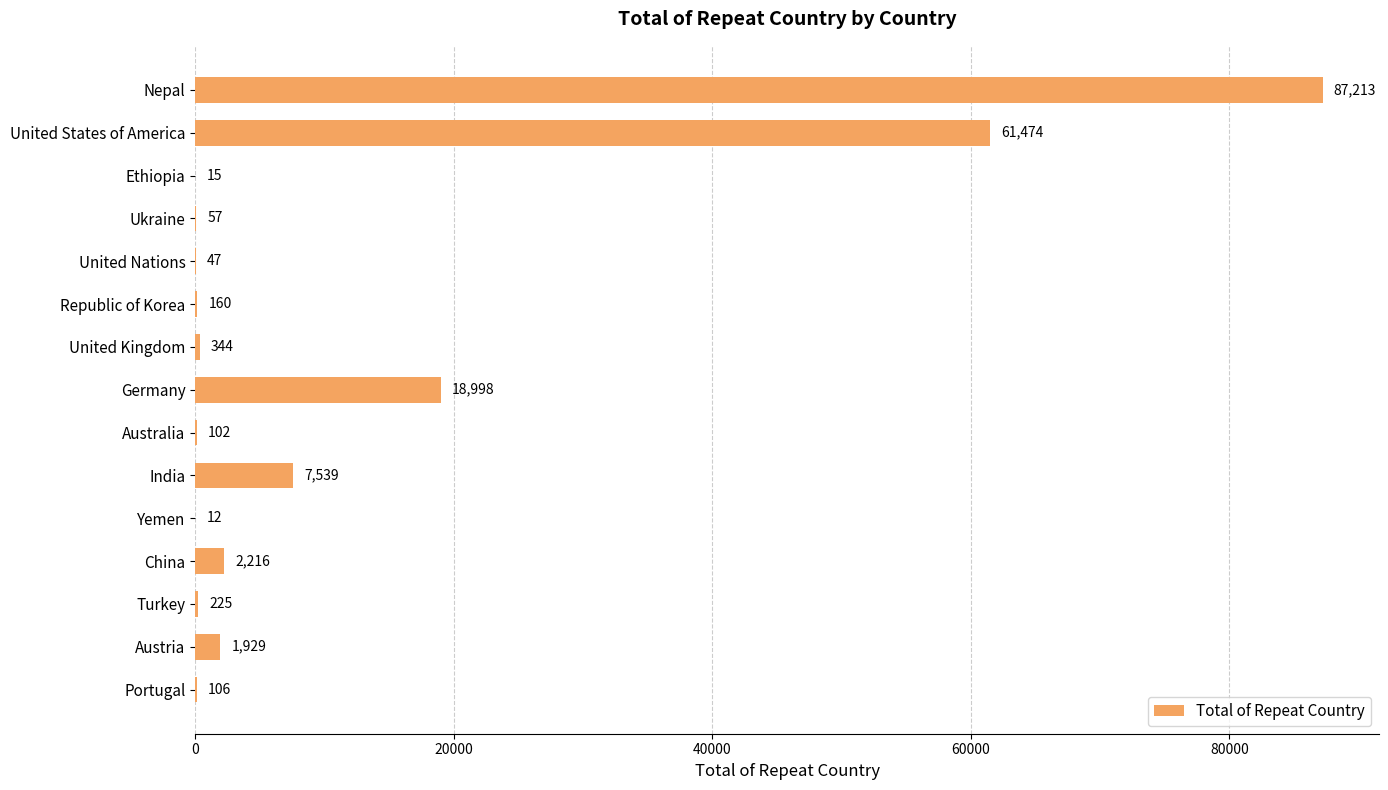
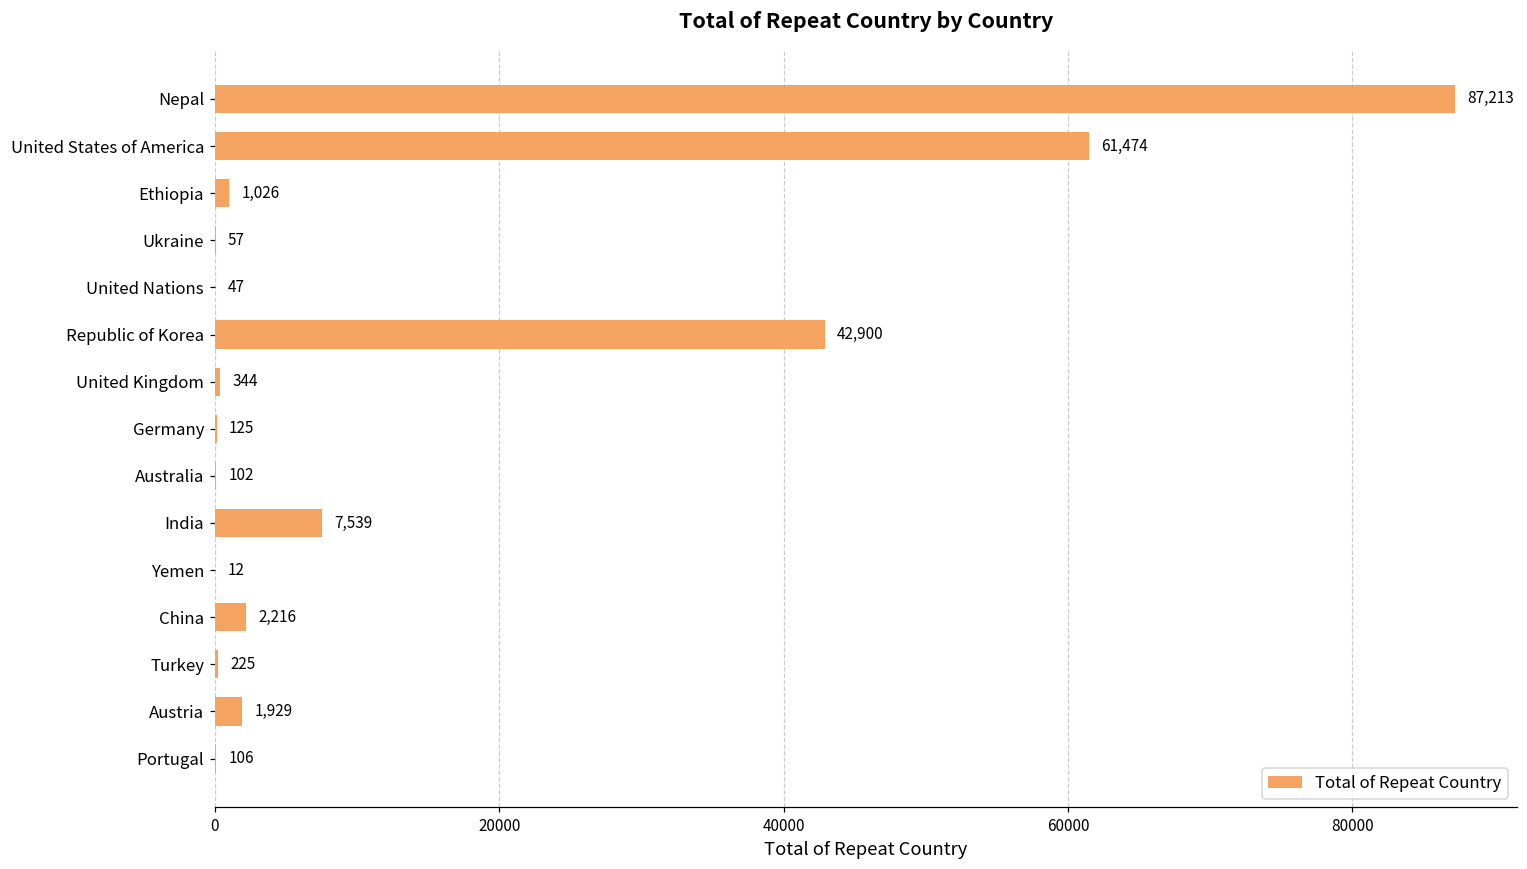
Ethiopia: 15 -> 1,026
Republic of Korea: 160 -> 42,900
Germany: 18,998 -> 125
